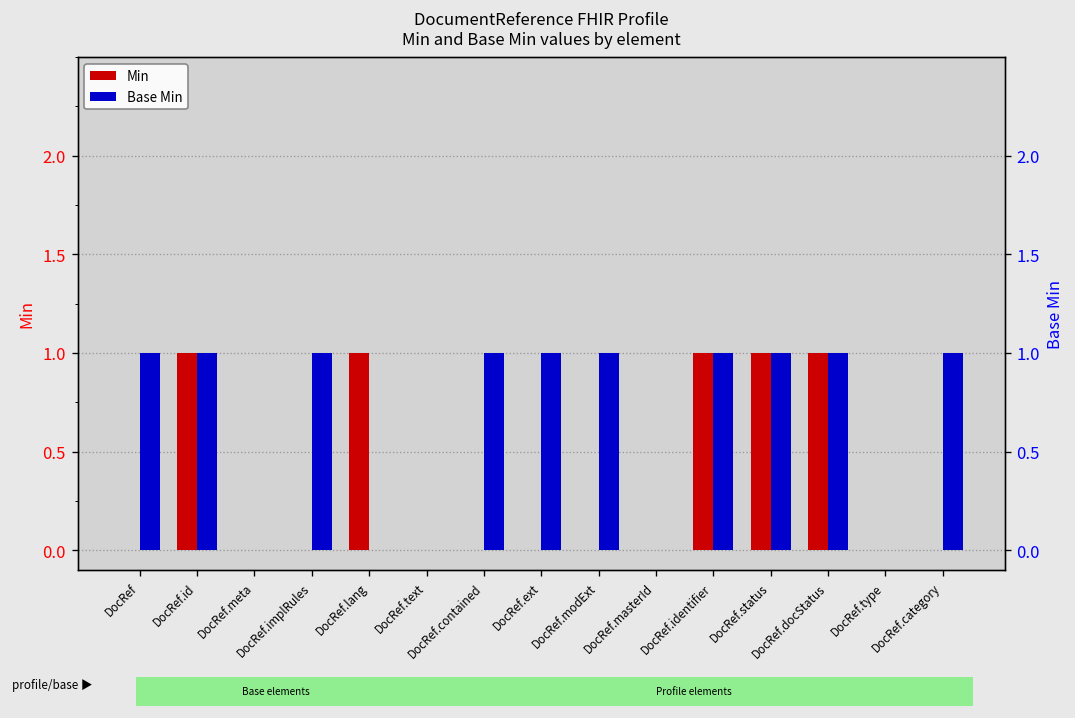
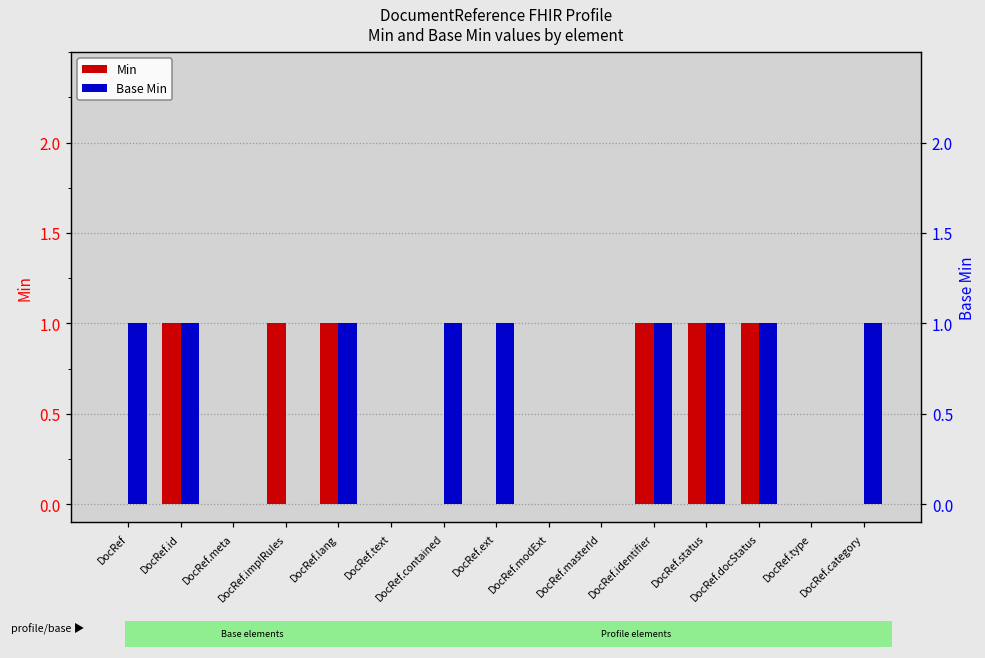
Min, DocRef.implRules: 0 -> 1
Base Min, DocRef.implRules: 1 -> 0
Base Min, DocRef.lang: 0 -> 1
Base Min, DocRef.modExt: 1 -> 0
